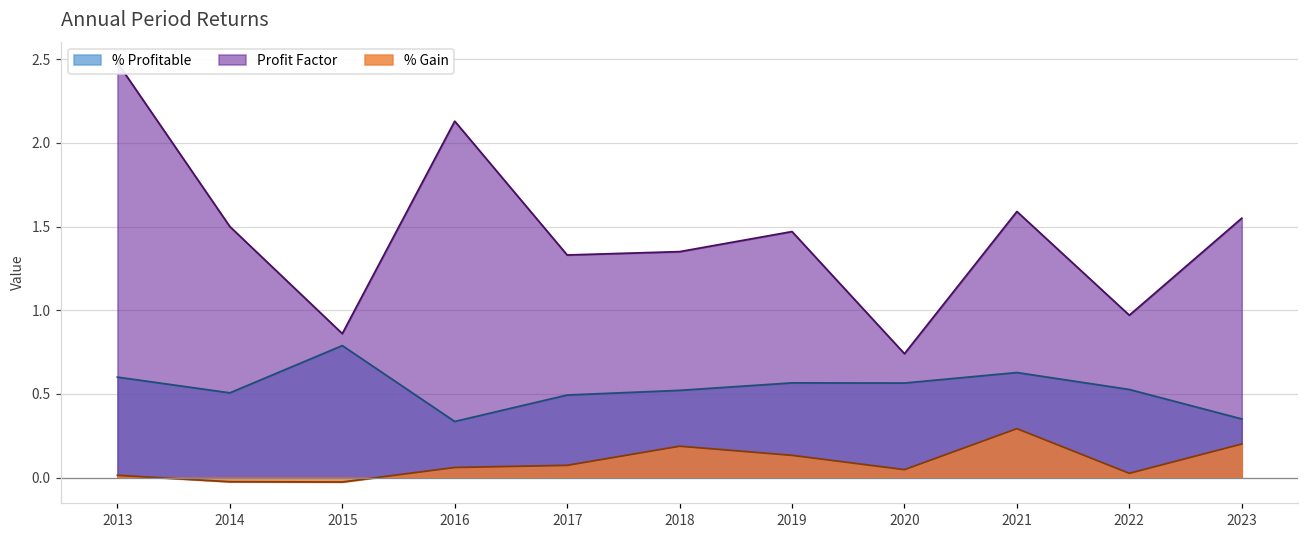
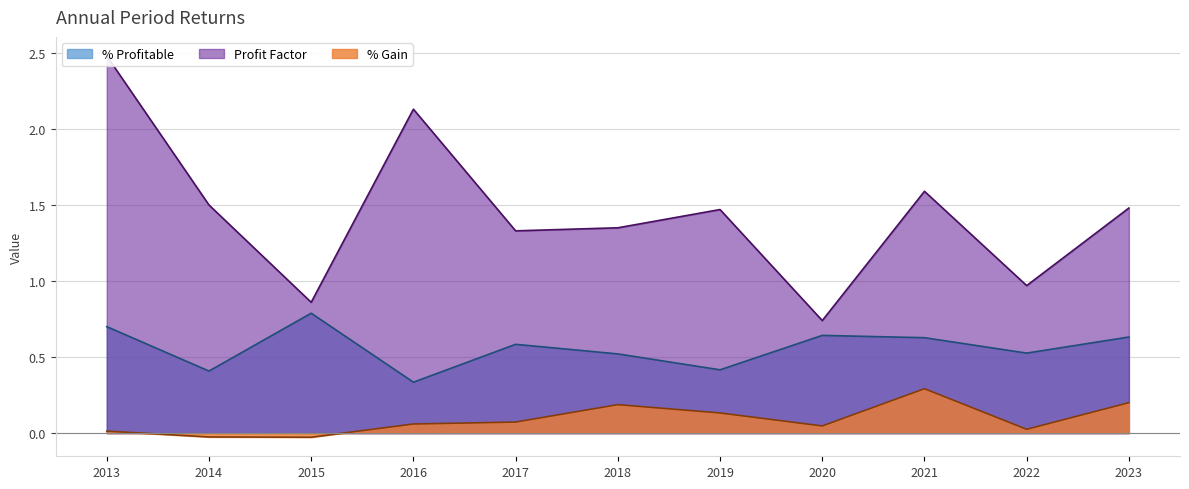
% Profitable, 2013: 0.6 -> 0.7
% Profitable, 2014: 0.51 -> 0.41
% Profitable, 2017: 0.49 -> 0.58
% Profitable, 2019: 0.57 -> 0.42
% Profitable, 2020: 0.56 -> 0.64
% Profitable, 2023: 0.35 -> 0.63
Profit Factor, 2023: 1.55 -> 1.48
